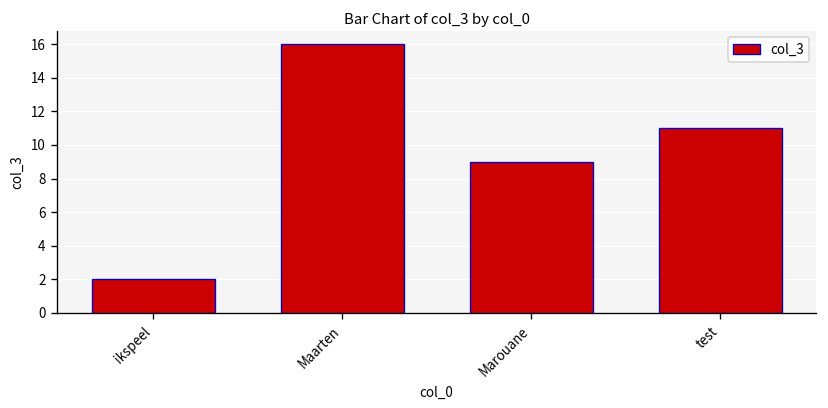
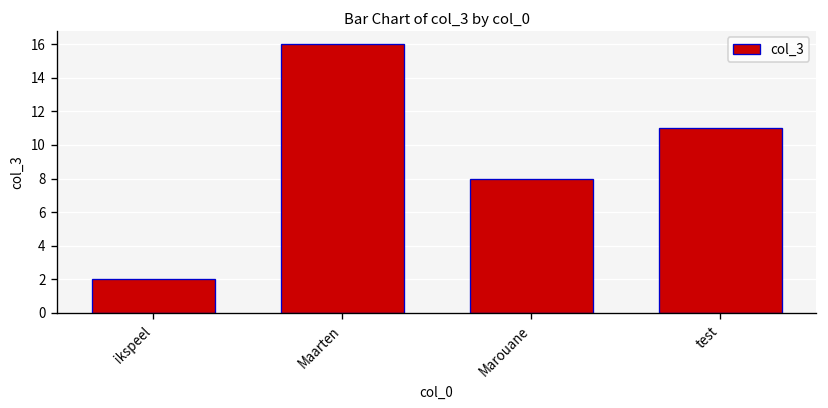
Marouane: 9 -> 8
